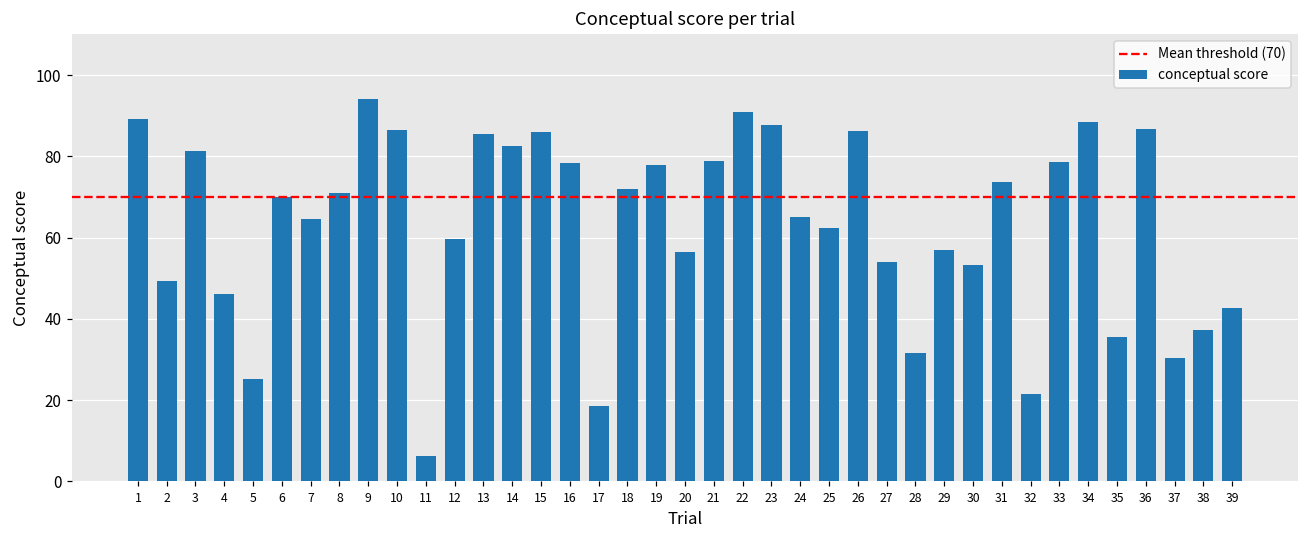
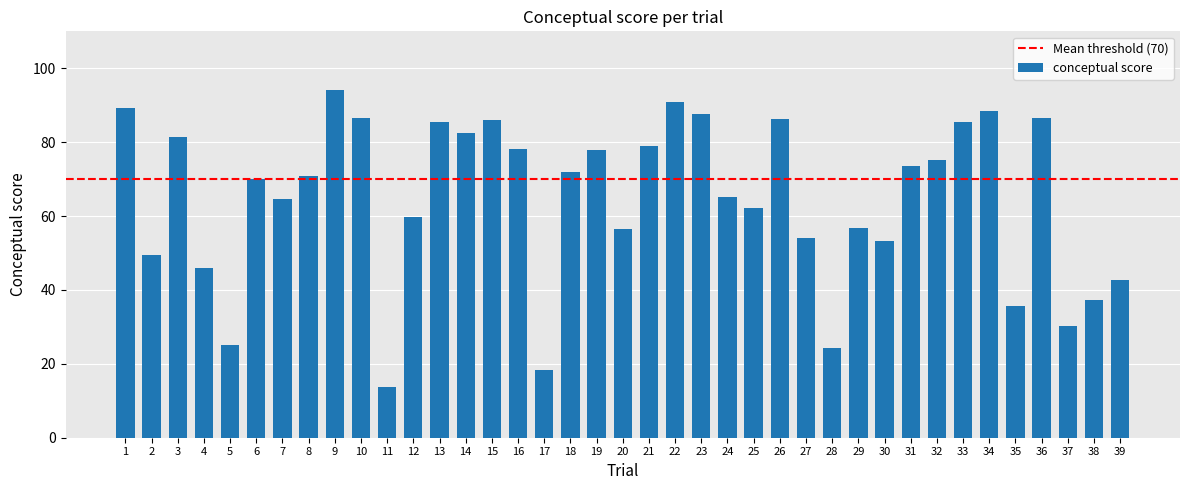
11: 6 -> 14
28: 32 -> 24
32: 22 -> 75
33: 79 -> 86
